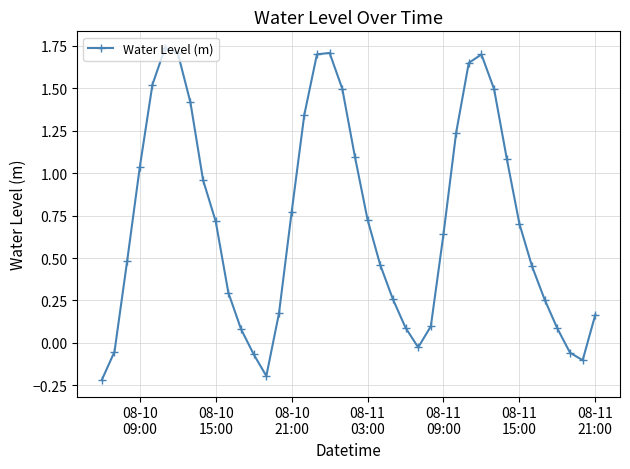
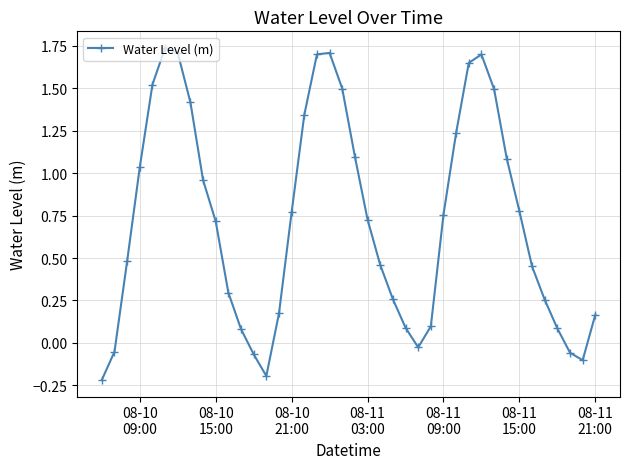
08-11 09:00: 0.64 -> 0.76
08-11 15:00: 0.70 -> 0.78
